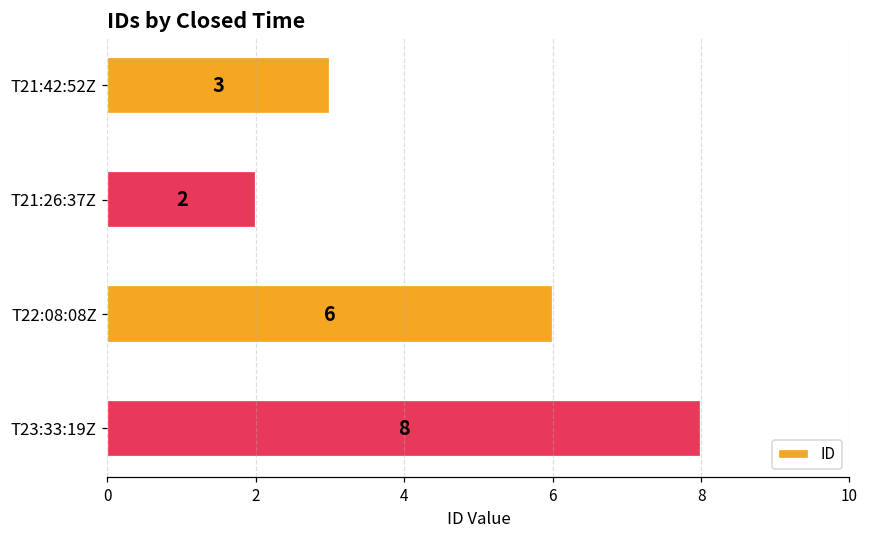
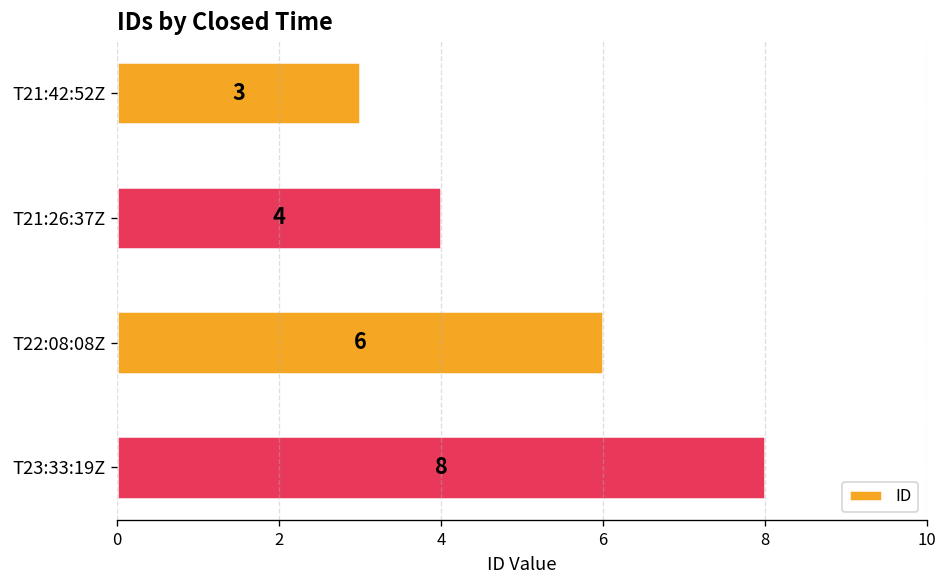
T21:26:37Z: 2 -> 4
